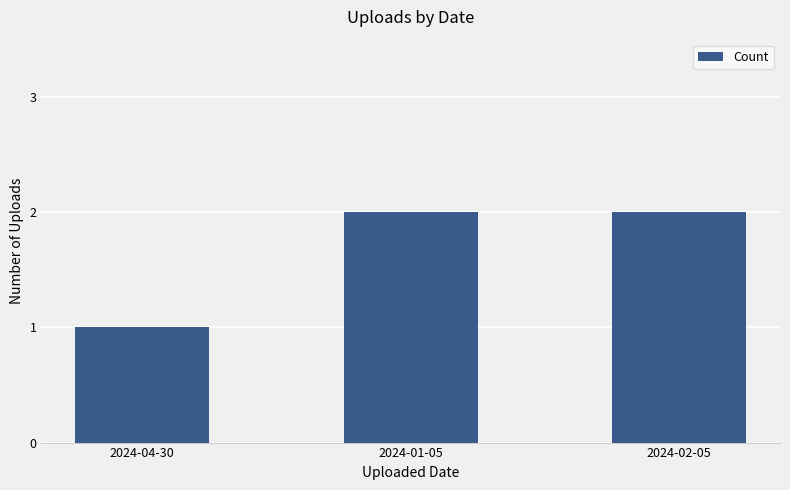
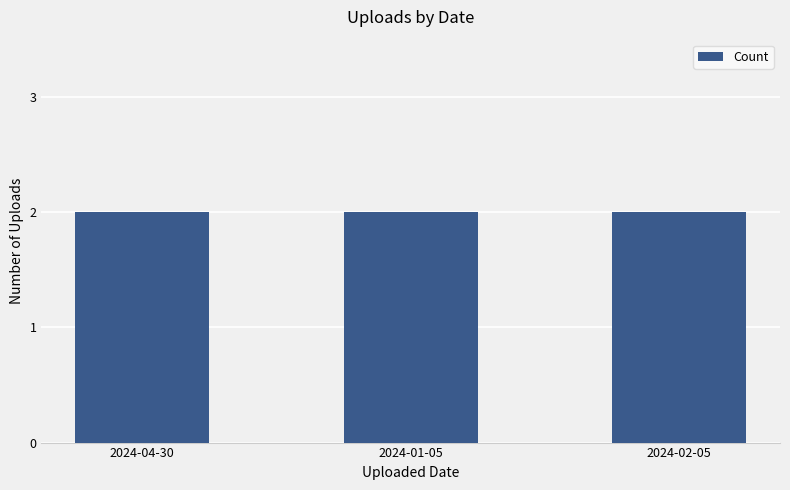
2024-04-30: 1 -> 2
